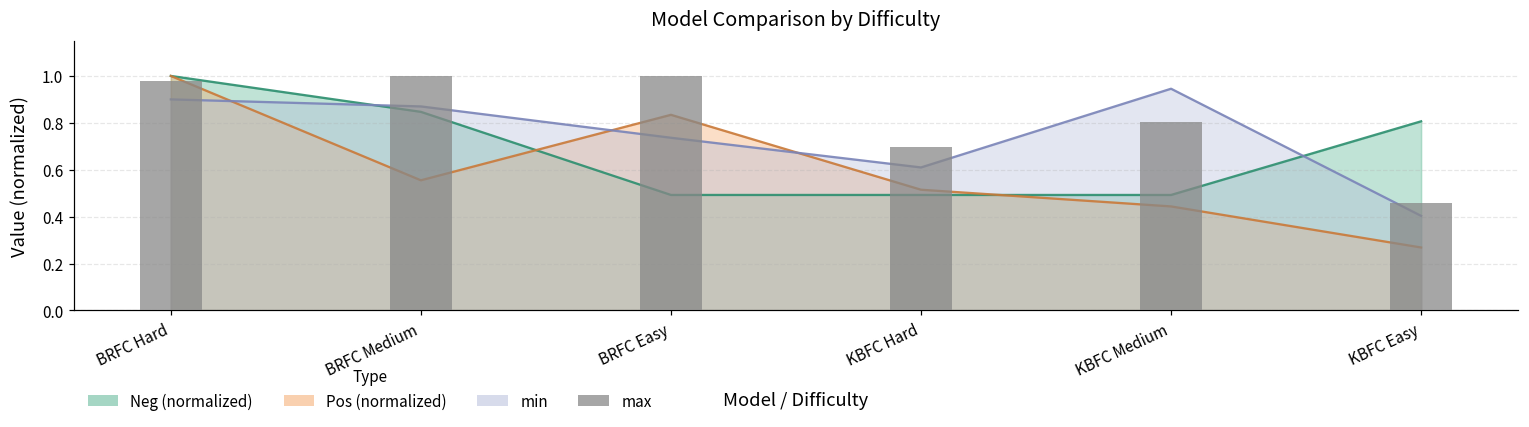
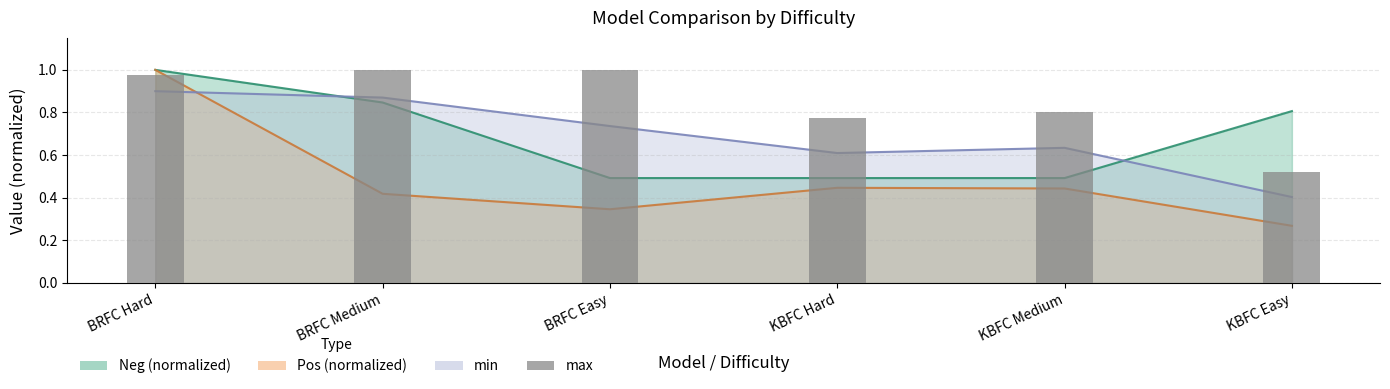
Pos (normalized), BRFC Medium: 0.55 -> 0.42
Pos (normalized), BRFC Easy: 0.83 -> 0.35
max, KBFC Hard: 0.70 -> 0.78
Pos (normalized), KBFC Hard: 0.51 -> 0.45
min, KBFC Medium: 0.95 -> 0.63
max, KBFC Easy: 0.46 -> 0.52
